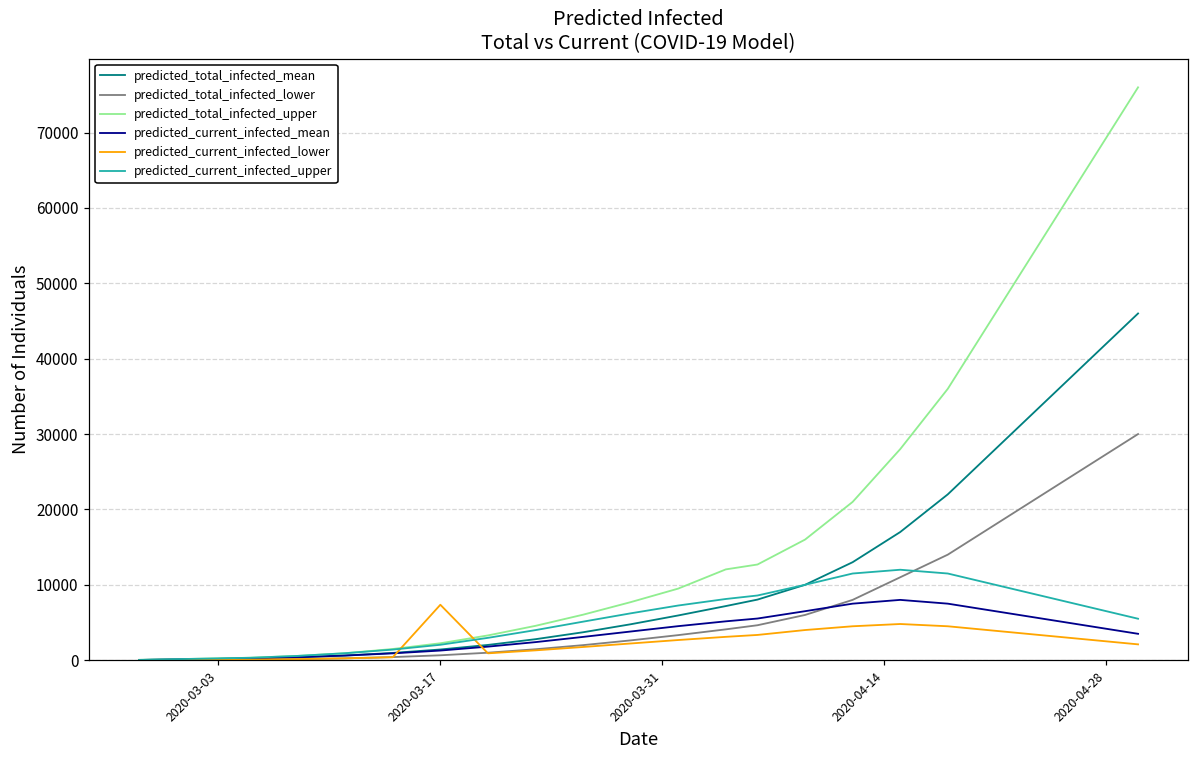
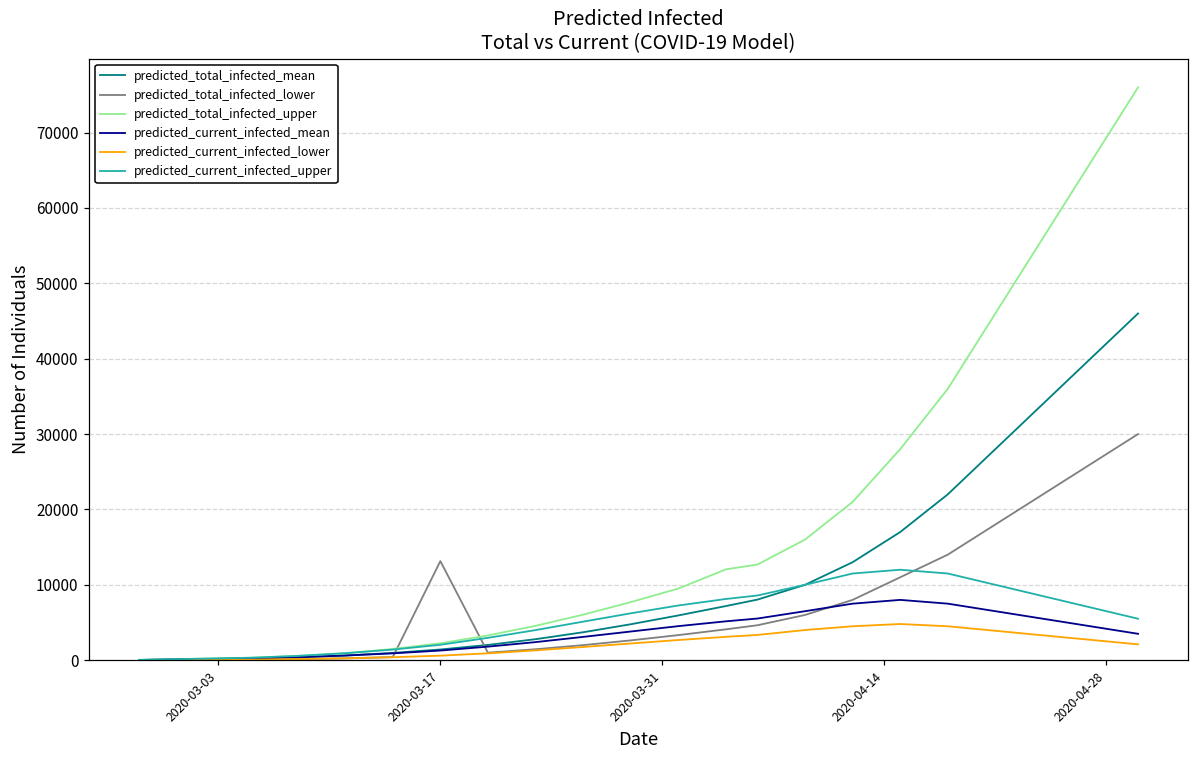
predicted_total_infected_lower, 2020-03-17: 1000 -> 13000
predicted_current_infected_lower, 2020-03-17: 7000 -> 1000
